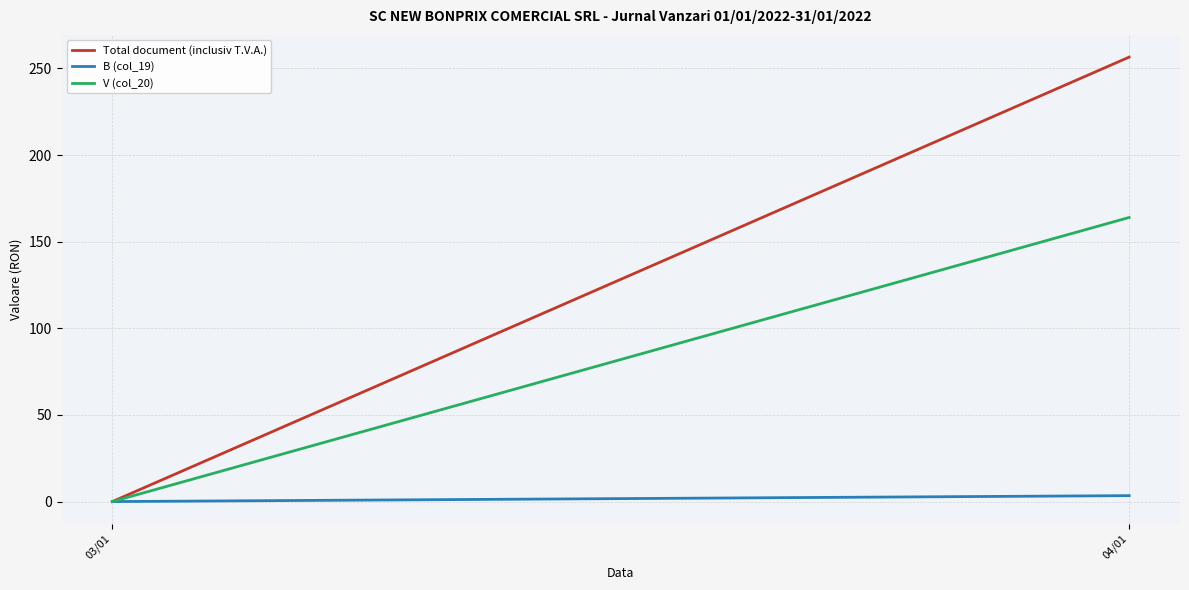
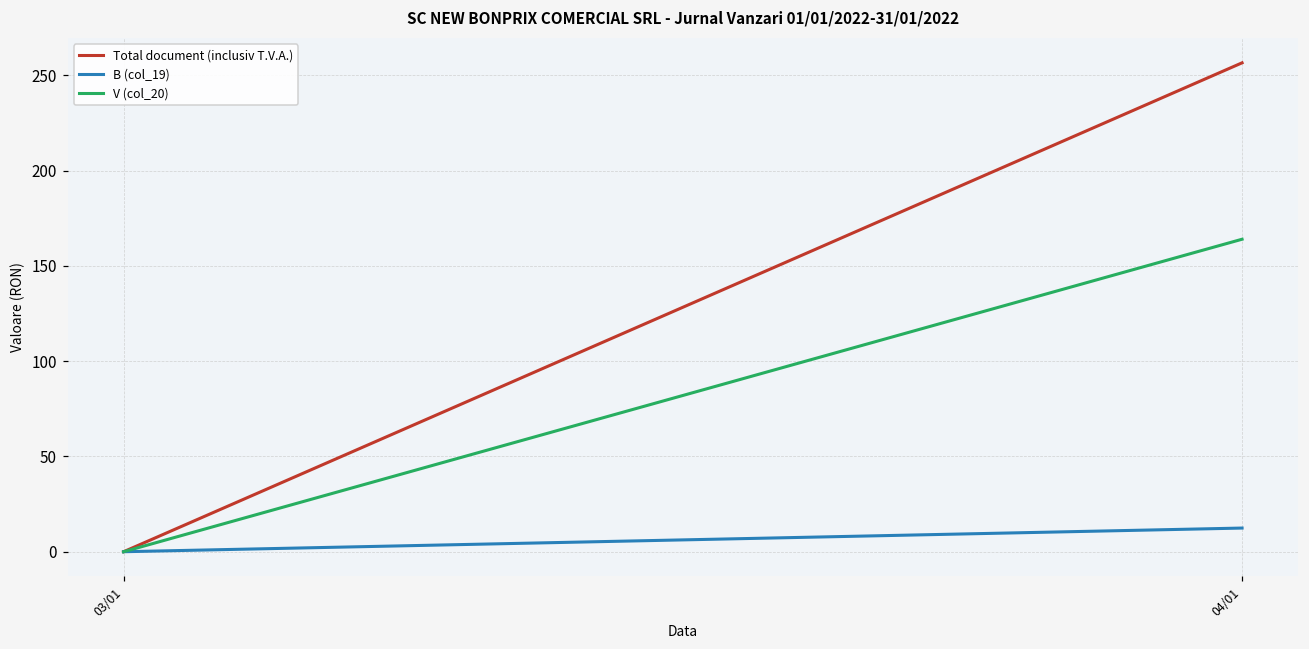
B (col_19), 04/01: 3 -> 12
